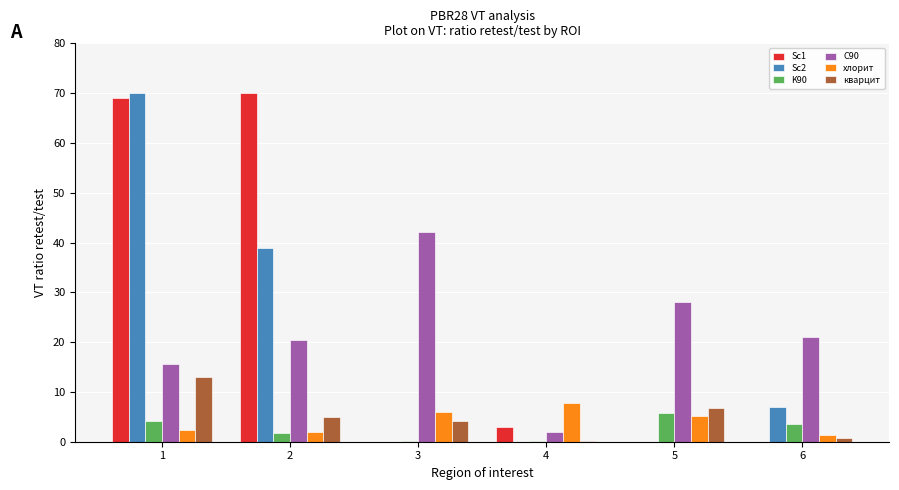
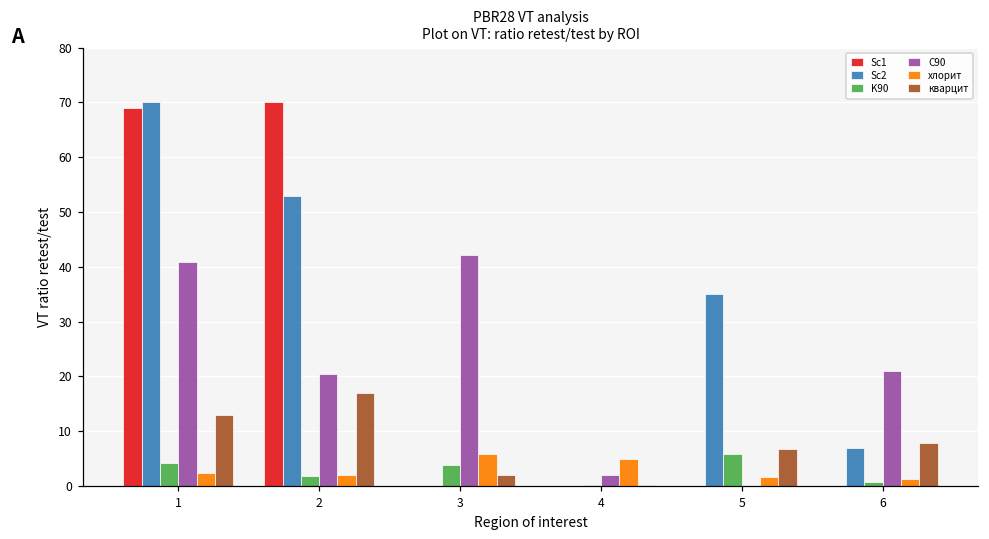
C90, 1: 16 -> 41
Sc2, 2: 39 -> 53
кварцит, 2: 5 -> 17
K90, 3: 0 -> 4
кварцит, 3: 4 -> 2
Sc1, 4: 3 -> 0
хлорит, 4: 8 -> 5
Sc2, 5: 0 -> 35
C90, 5: 28 -> 0
хлорит, 5: 5 -> 2
K90, 6: 3 -> 1
кварцит, 6: 1 -> 8
